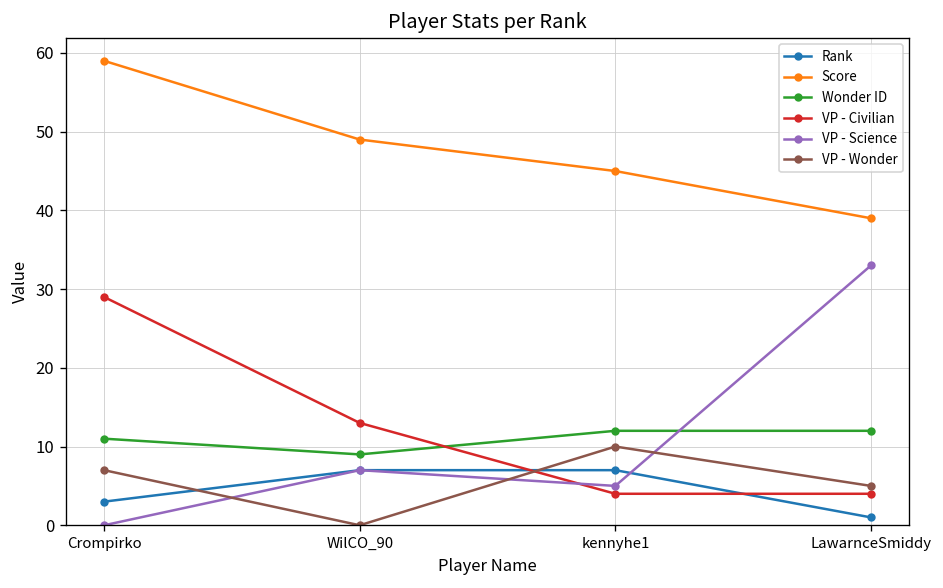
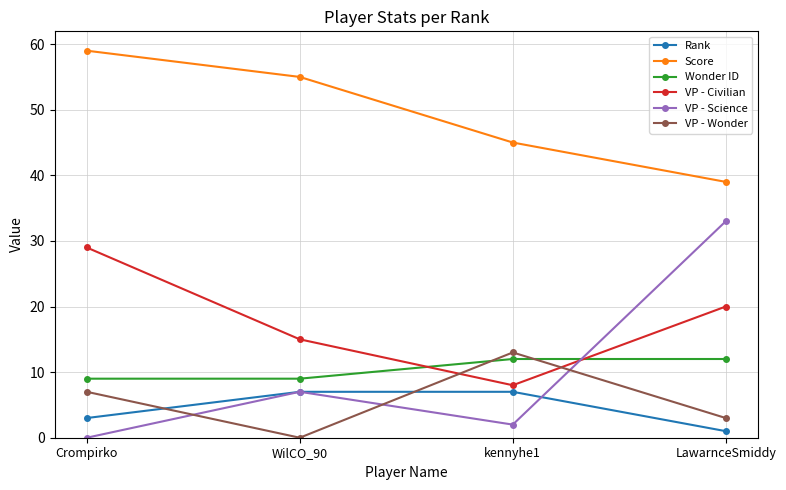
Wonder ID, Crompirko: 11 -> 9
Score, WilCO_90: 49 -> 55
VP - Civilian, WilCO_90: 13 -> 15
VP - Civilian, kennyhe1: 4 -> 8
VP - Science, kennyhe1: 5 -> 2
VP - Wonder, kennyhe1: 10 -> 13
VP - Civilian, LawarnceSmiddy: 4 -> 20
VP - Wonder, LawarnceSmiddy: 5 -> 3
